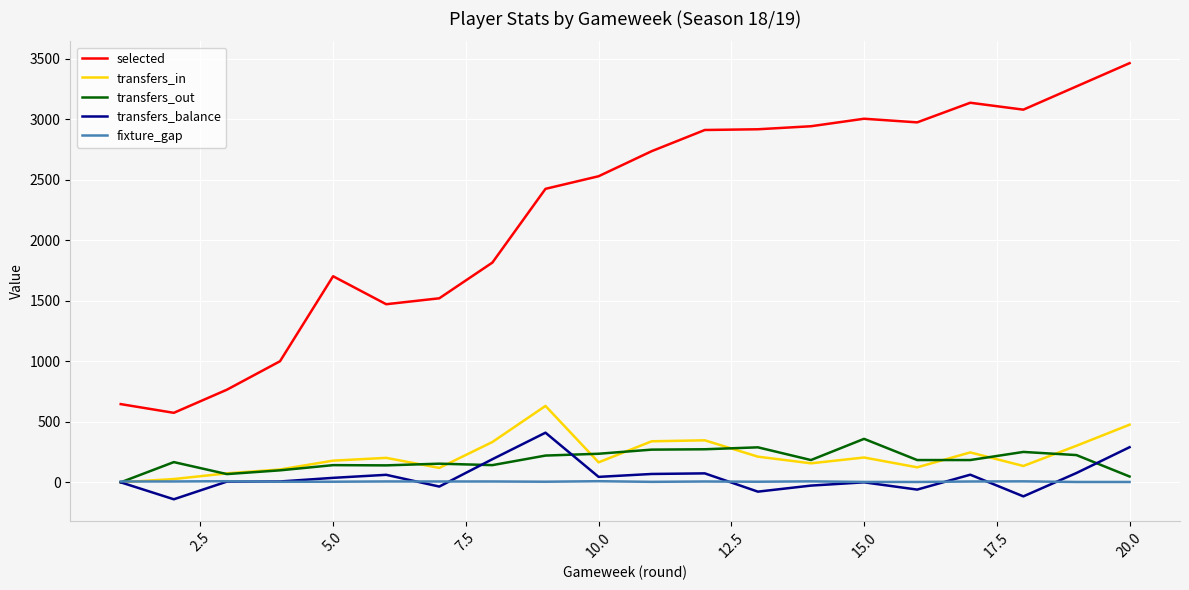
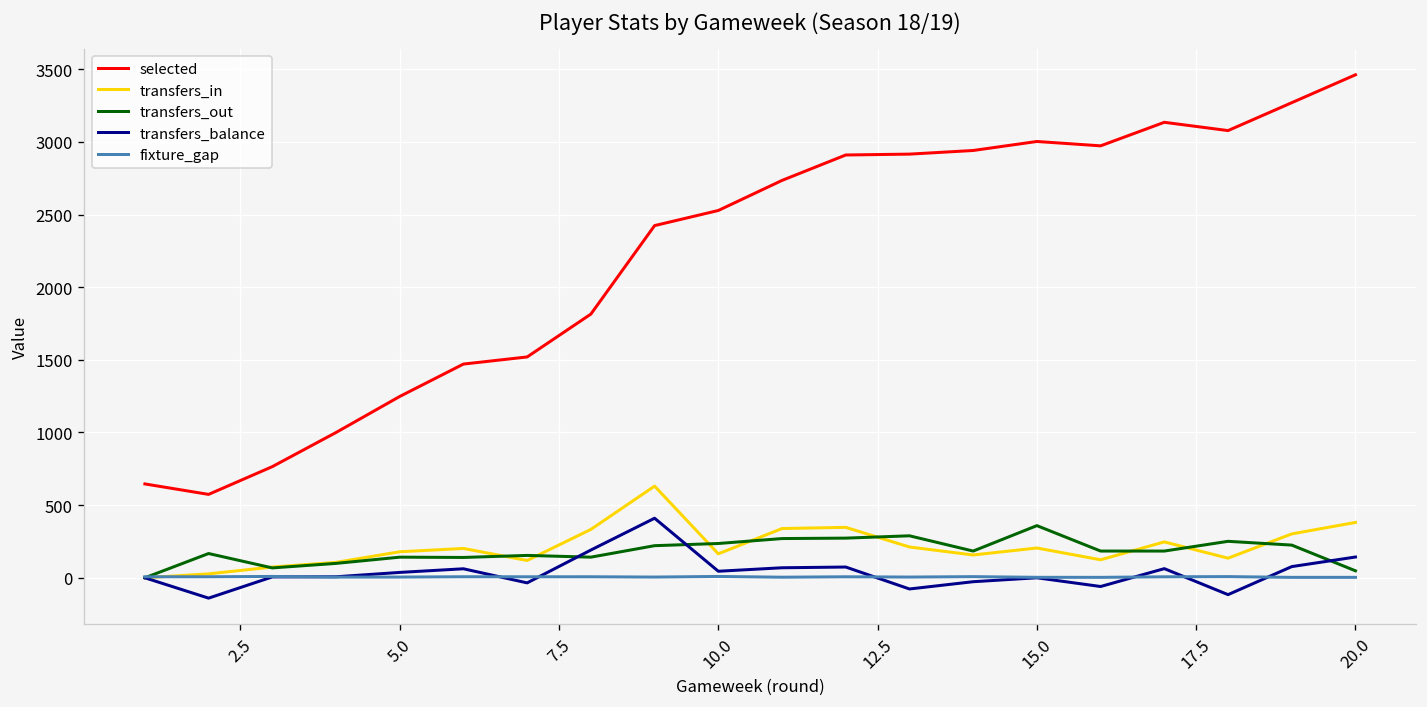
selected, 5.0: 1700 -> 1250
transfers_in, 20.0: 480 -> 380
transfers_balance, 20.0: 290 -> 140
